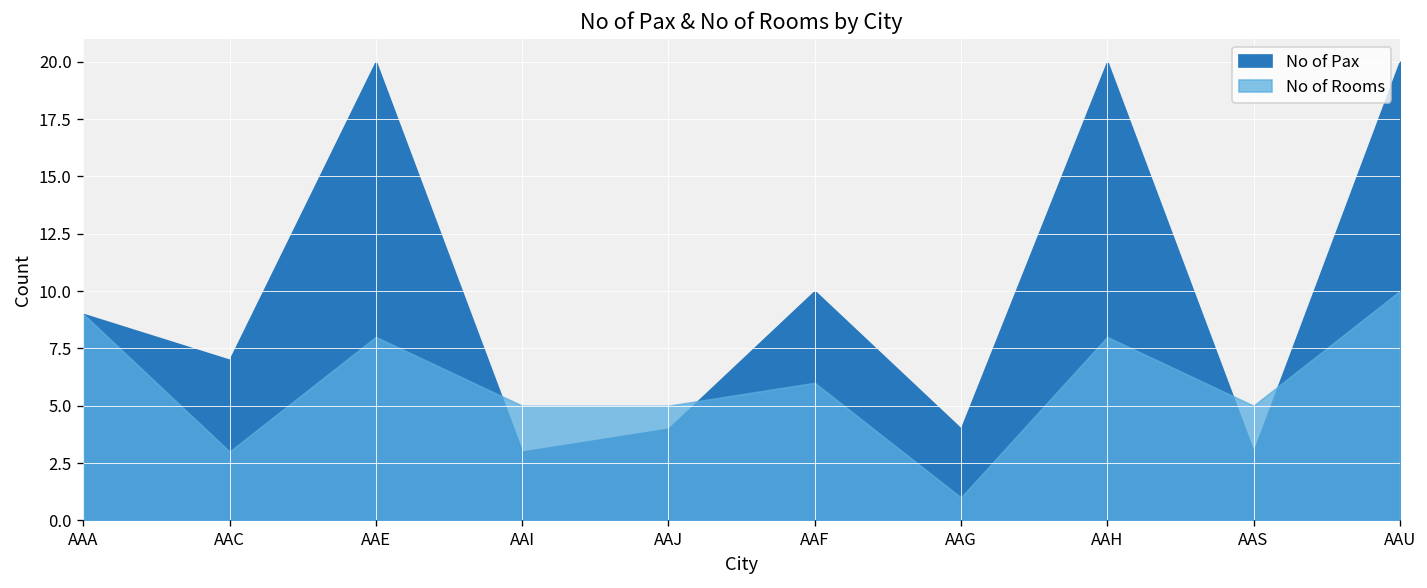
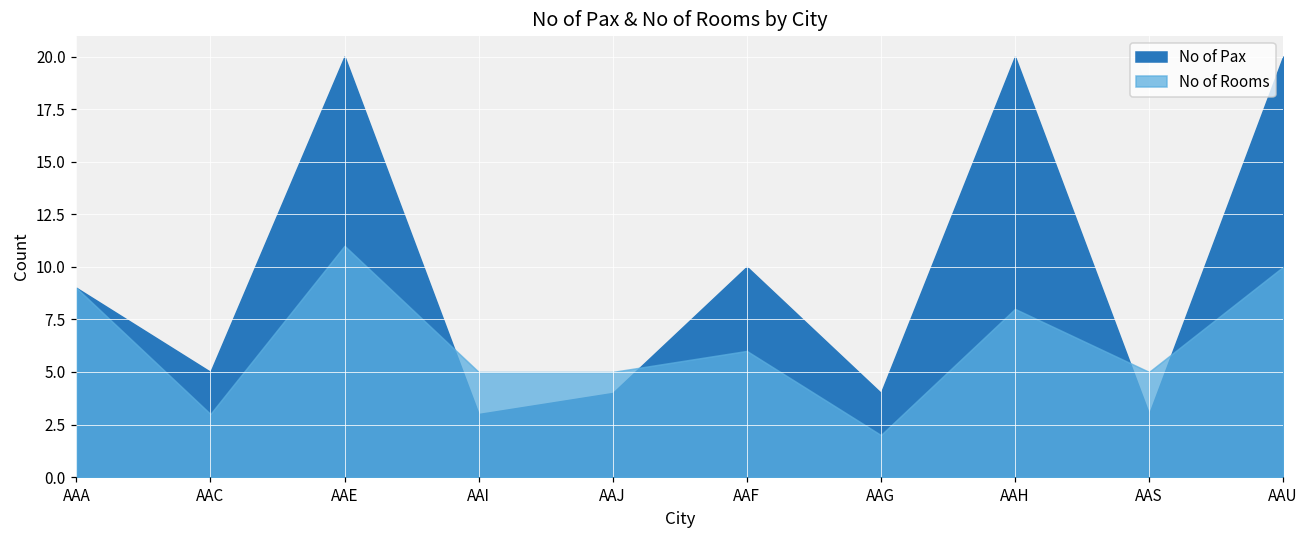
No of Pax, AAC: 7 -> 5
No of Rooms, AAE: 8 -> 11
No of Rooms, AAG: 1 -> 2
